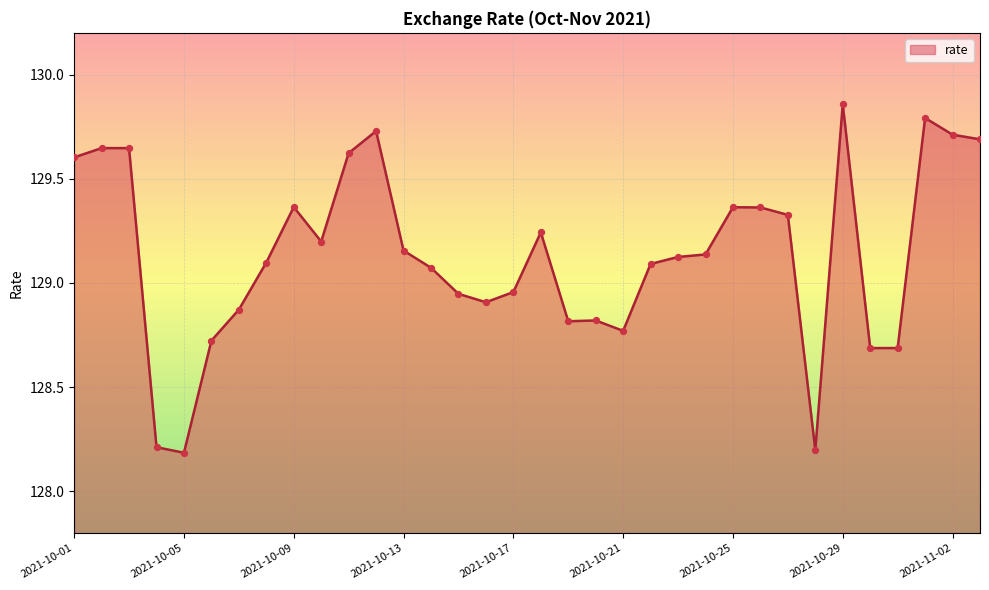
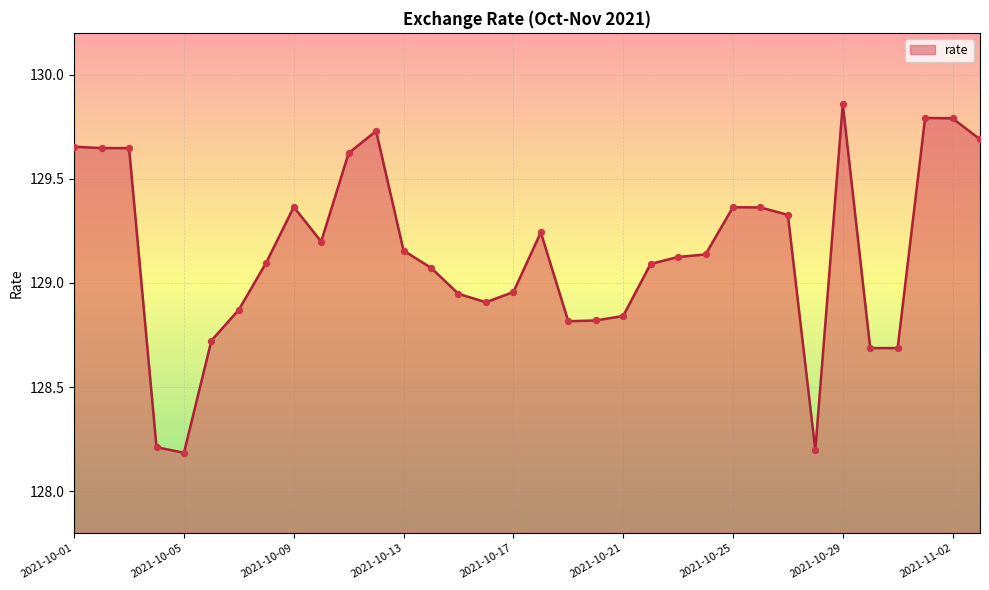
2021-10-01: 129.60 -> 129.65
2021-10-21: 128.77 -> 128.84
2021-11-02: 129.71 -> 129.79
